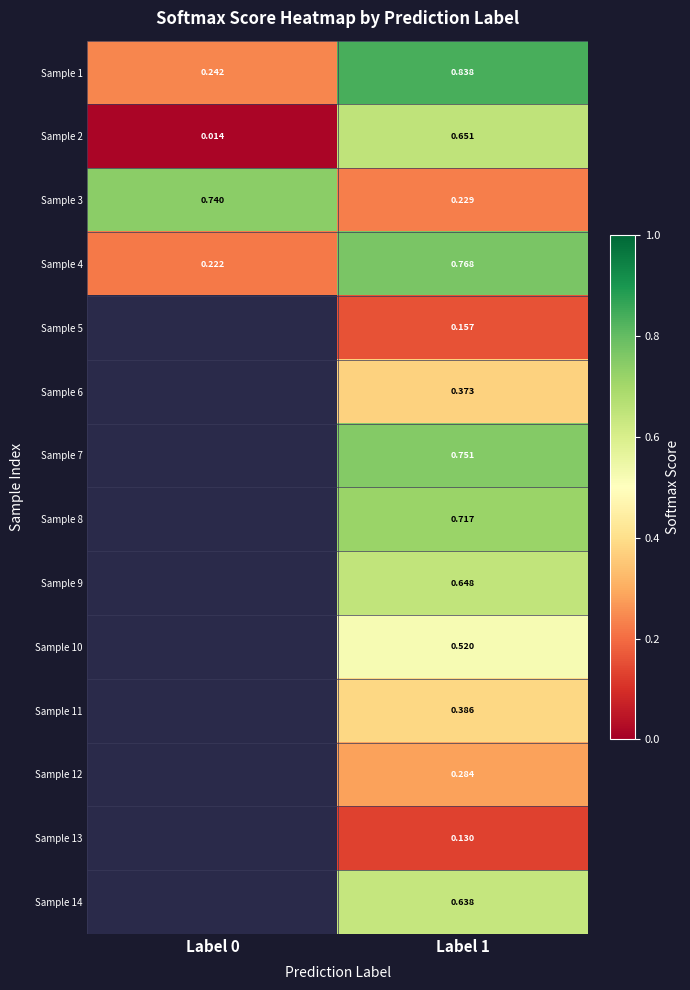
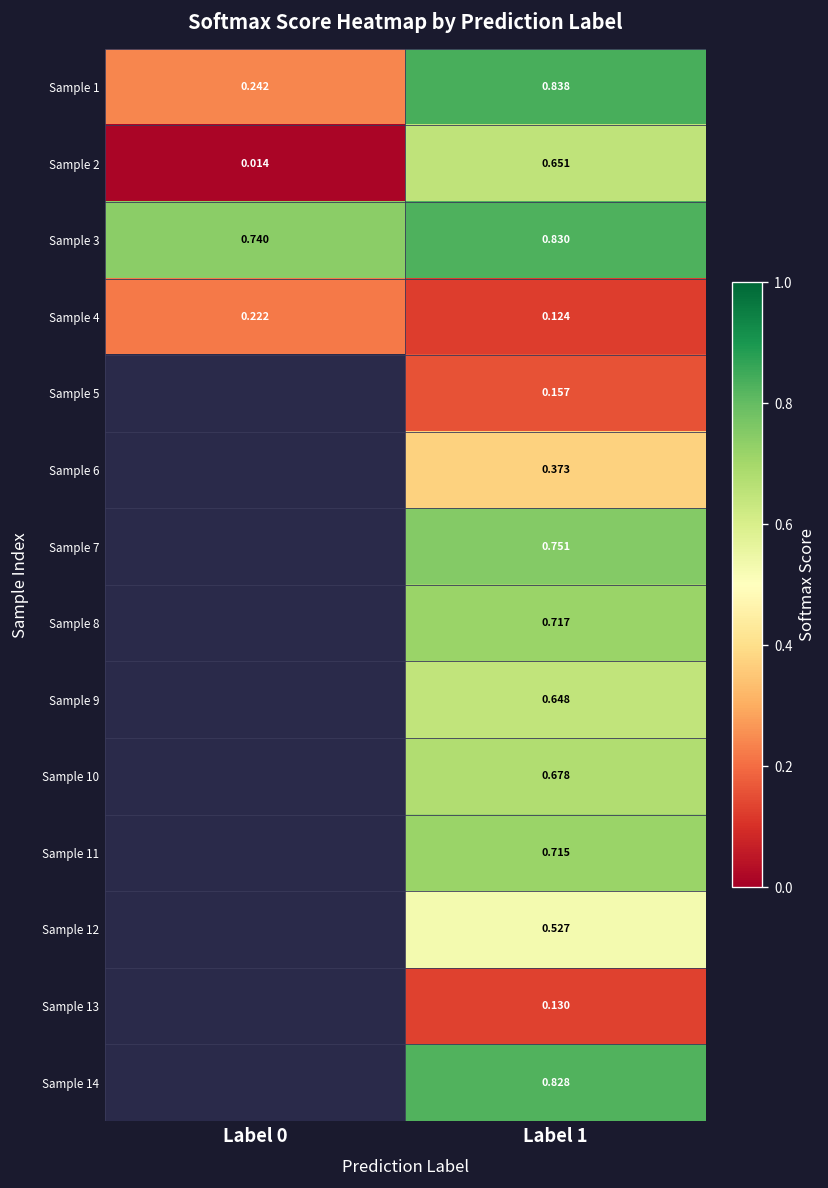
Sample 3, Label 1: 0.229 -> 0.830
Sample 4, Label 1: 0.768 -> 0.124
Sample 10, Label 1: 0.520 -> 0.678
Sample 11, Label 1: 0.386 -> 0.715
Sample 12, Label 1: 0.284 -> 0.527
Sample 14, Label 1: 0.638 -> 0.828
